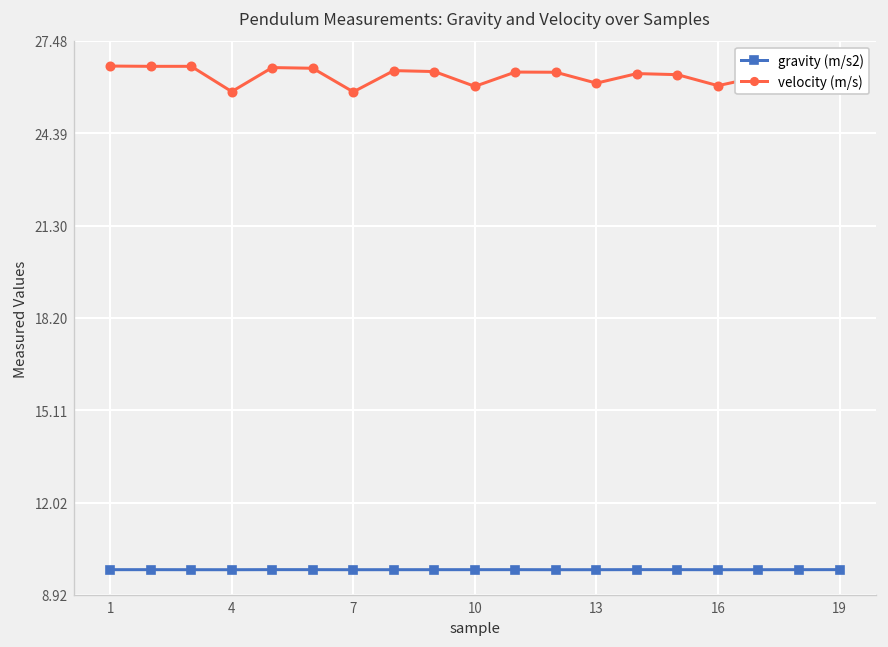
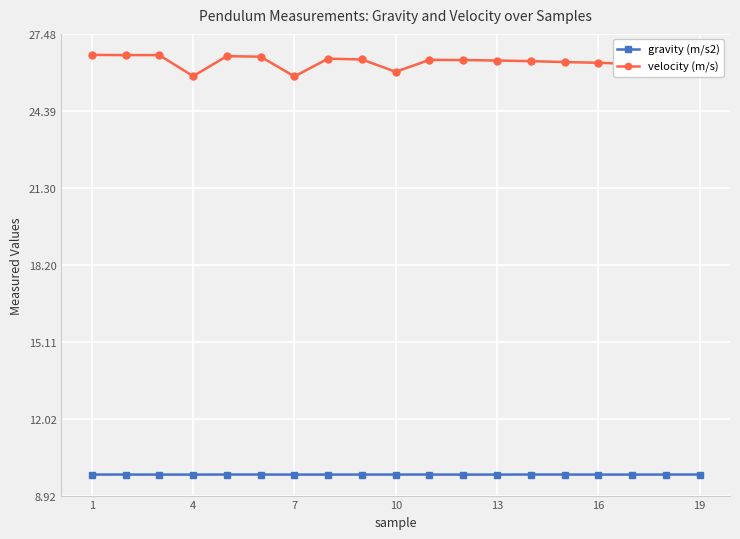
velocity (m/s), 13: 26.1 -> 26.4
velocity (m/s), 16: 26.0 -> 26.3
